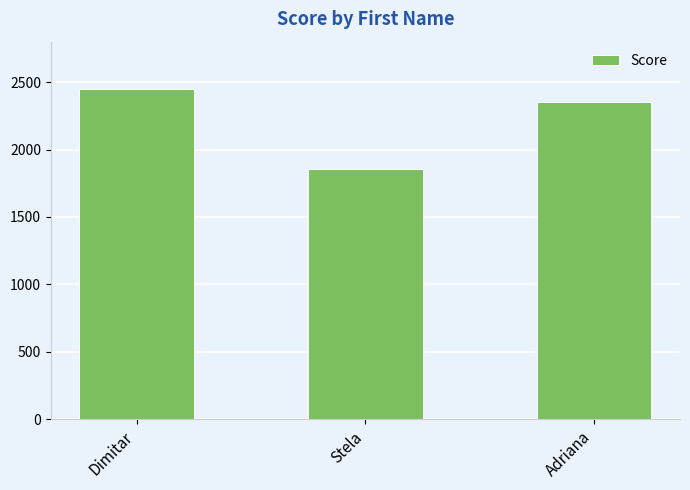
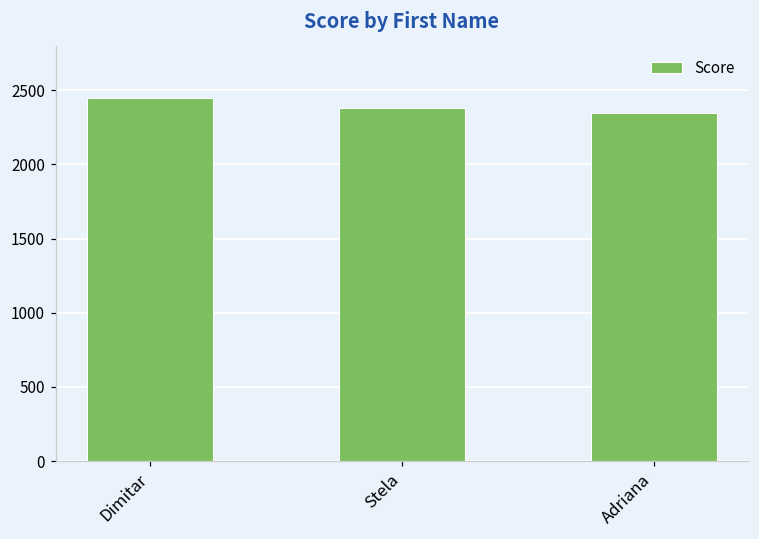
Stela: 1860 -> 2380
